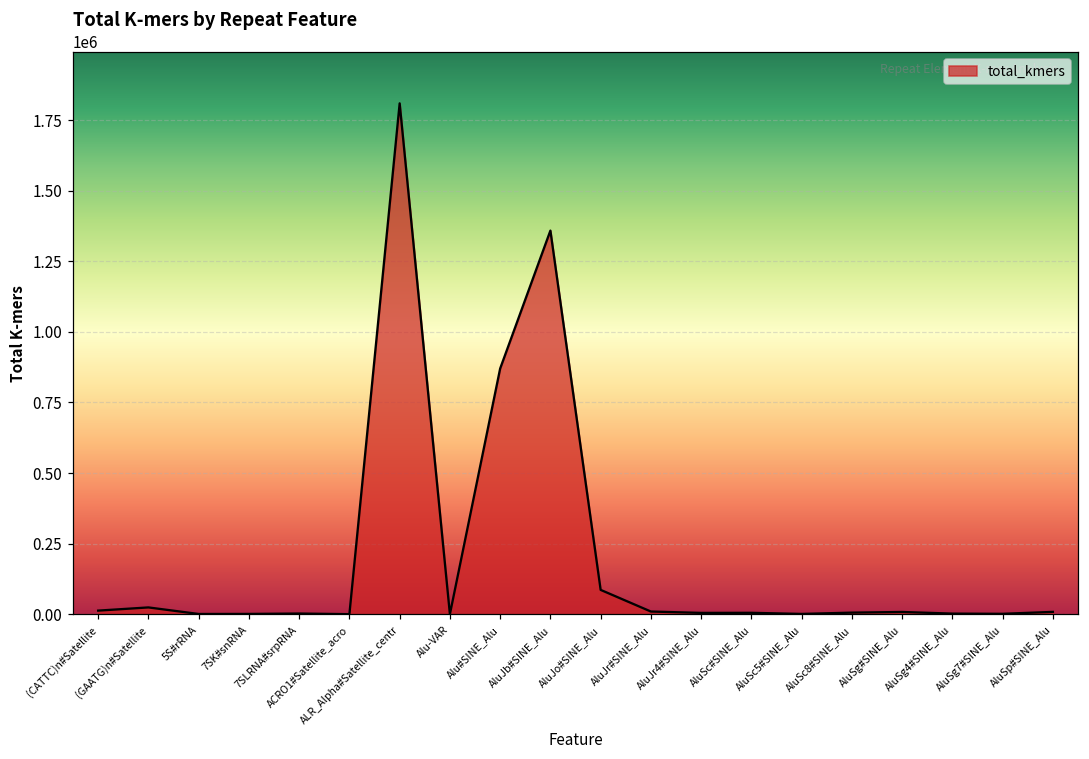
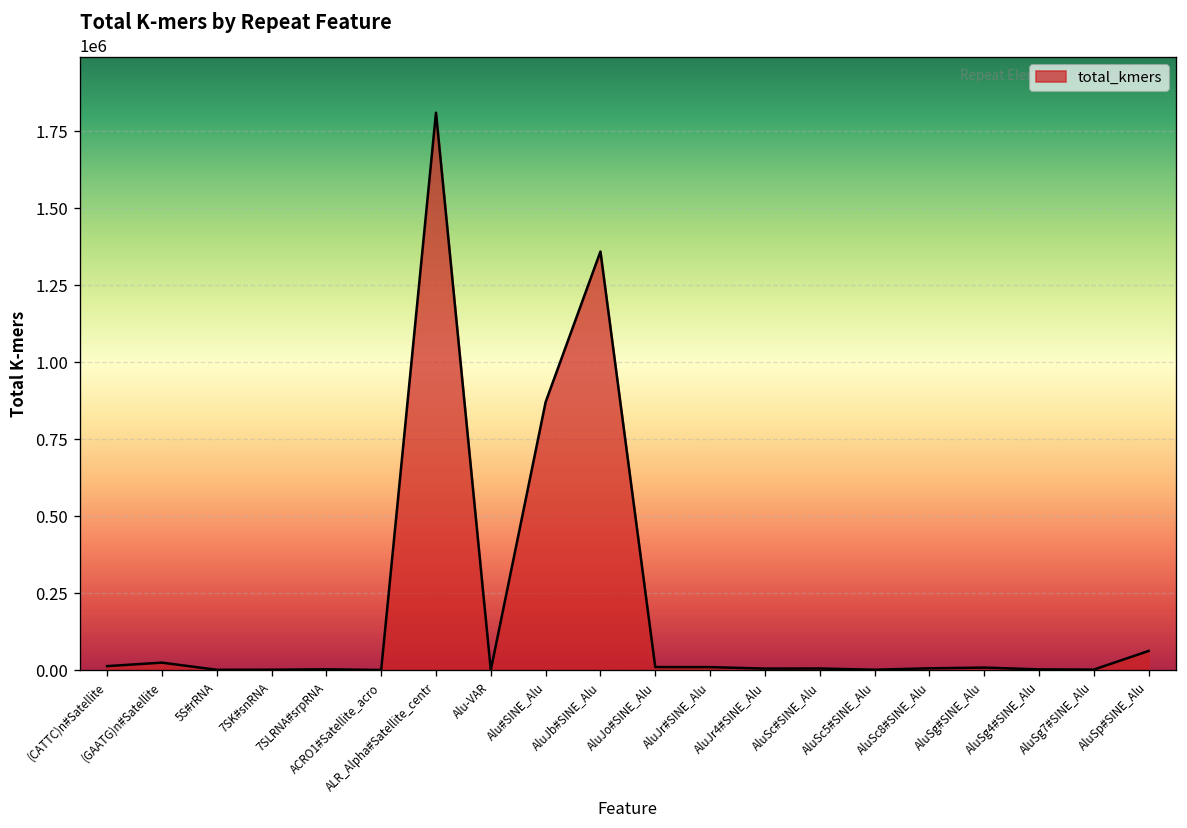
AluJo#SINE_Alu: 90000 -> 10000
AluSp#SINE_Alu: 10000 -> 60000
